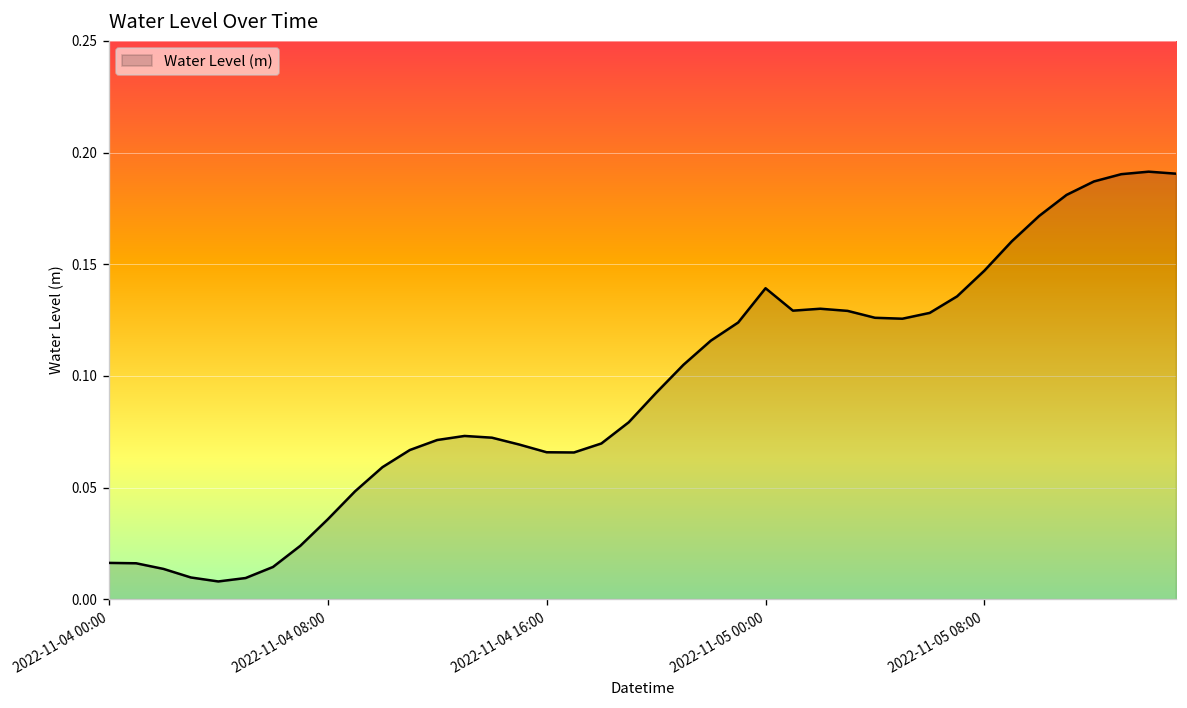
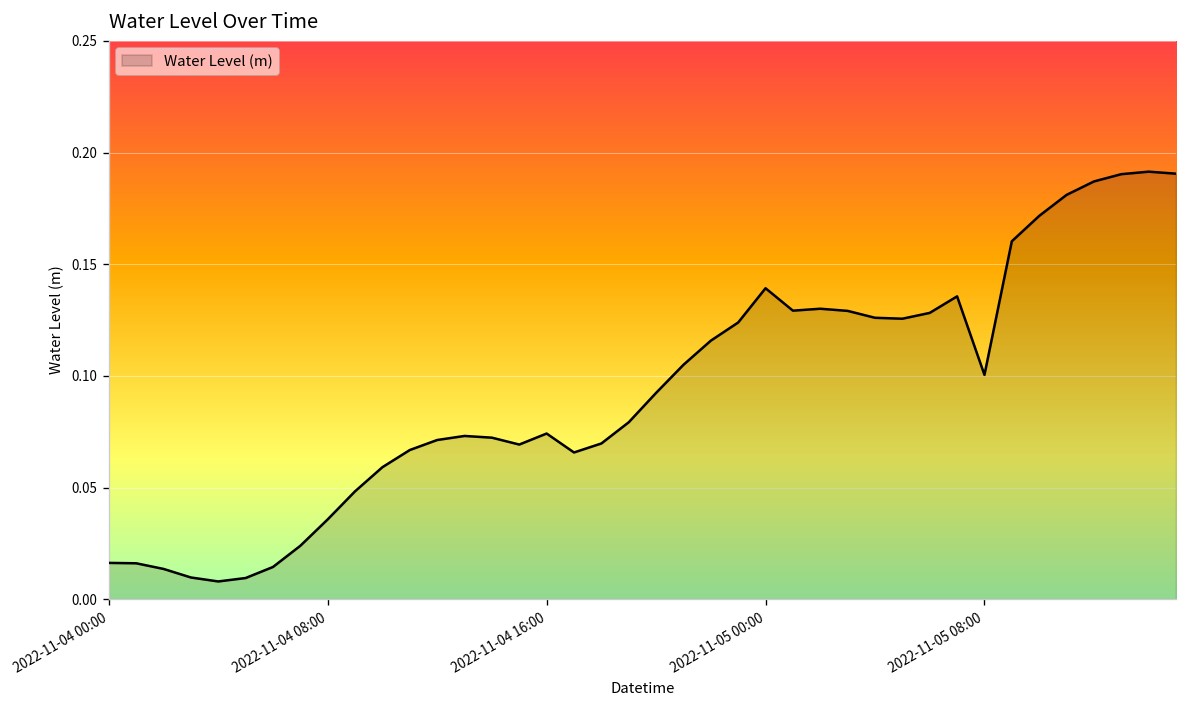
2022-11-04 16:00: 0.066 -> 0.074
2022-11-05 08:00: 0.147 -> 0.100
